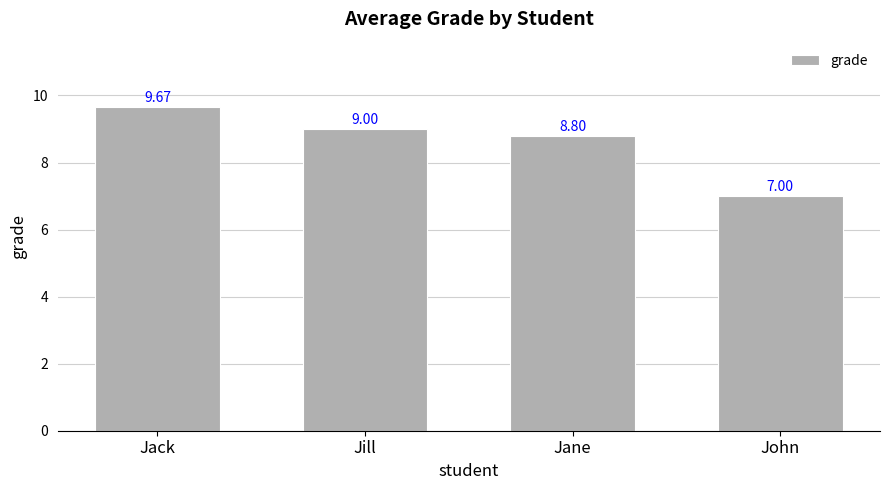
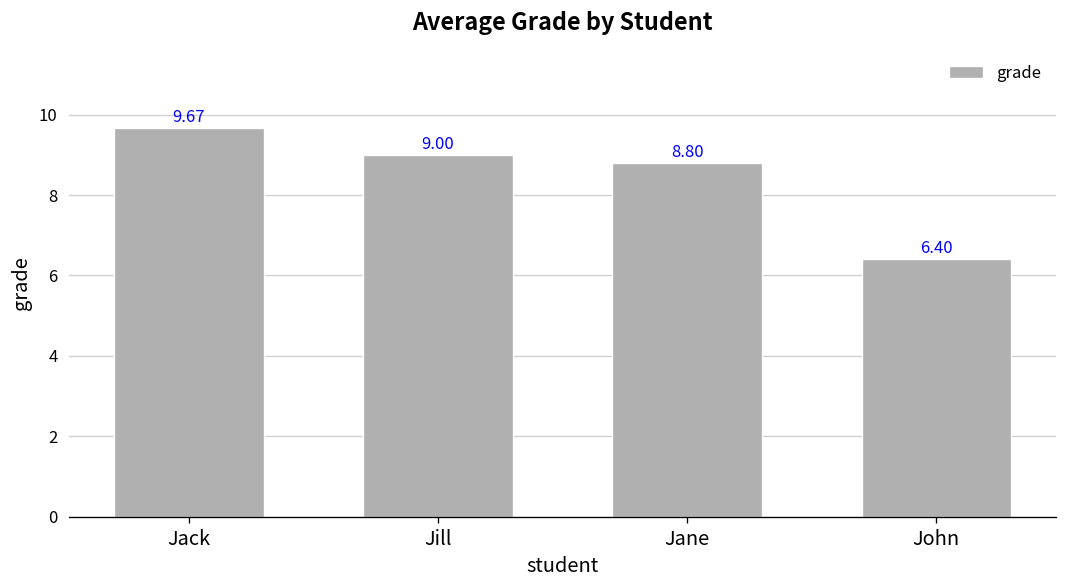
John: 7.00 -> 6.40
